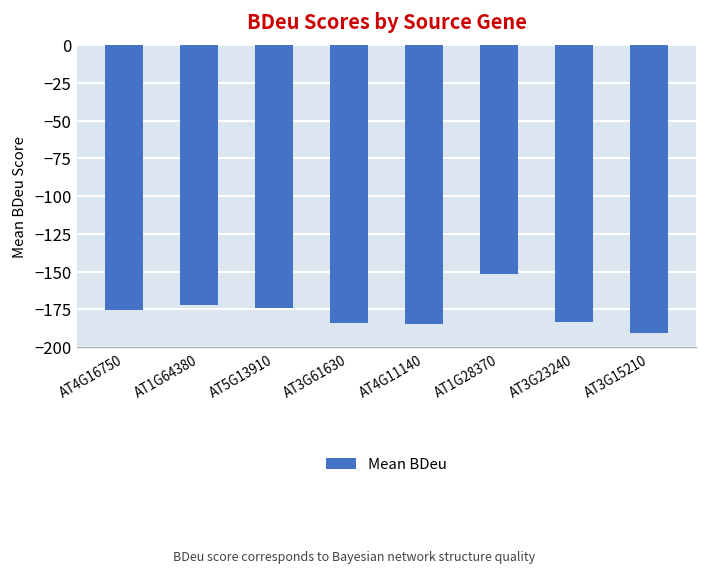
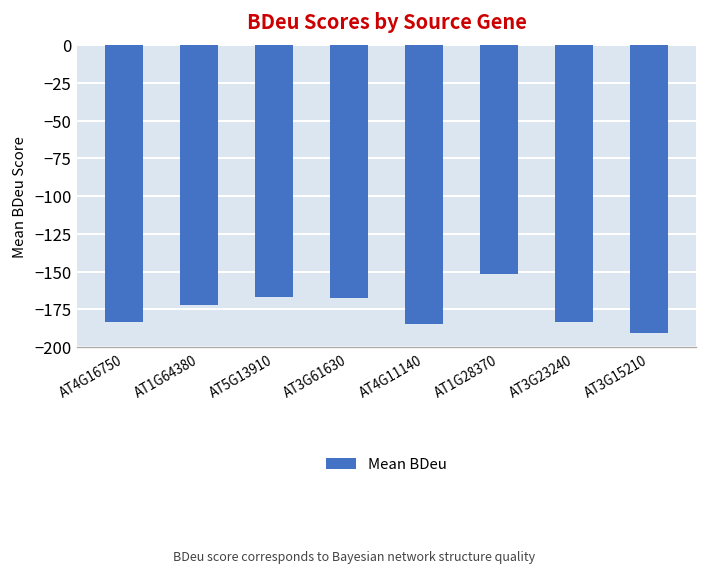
AT4G16750: -175 -> -183
AT5G13910: -174 -> -167
AT3G61630: -184 -> -167
